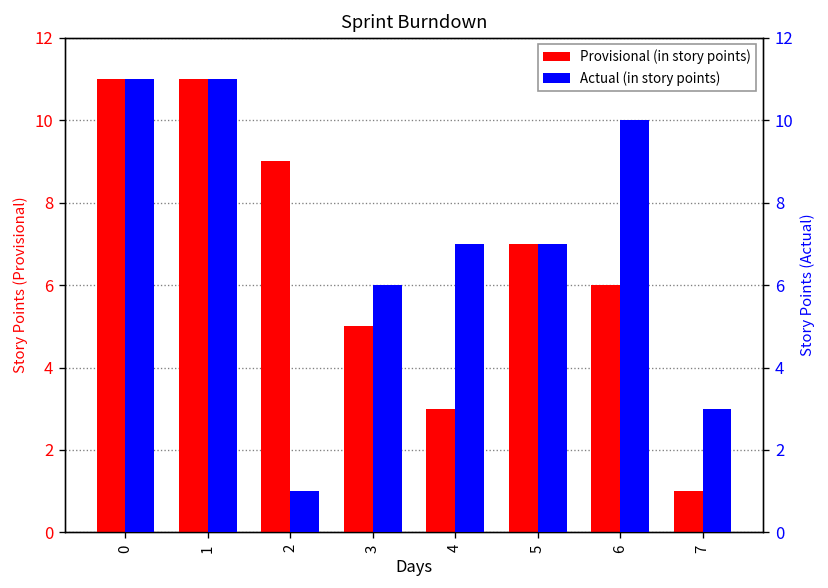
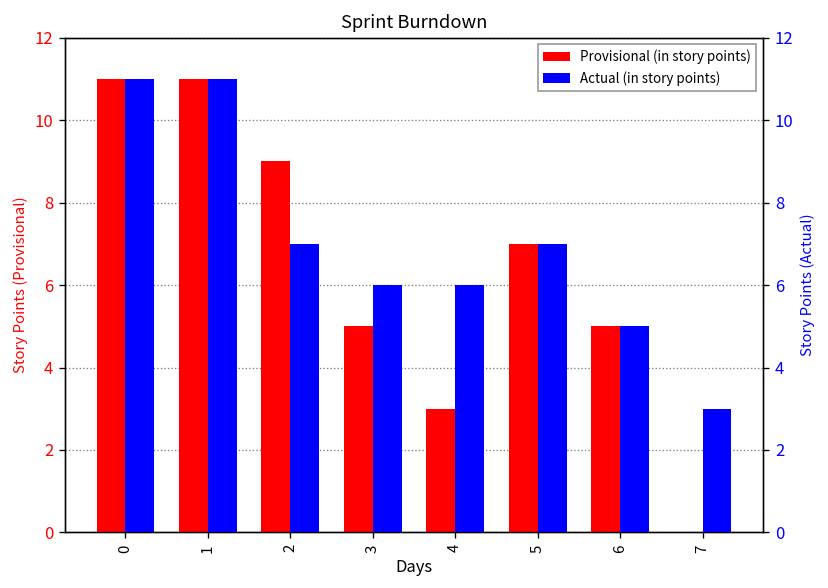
Provisional (in story points), 6: 6 -> 5
Provisional (in story points), 7: 1 -> 0
Actual (in story points), 2: 1 -> 7
Actual (in story points), 4: 7 -> 6
Actual (in story points), 6: 10 -> 5
